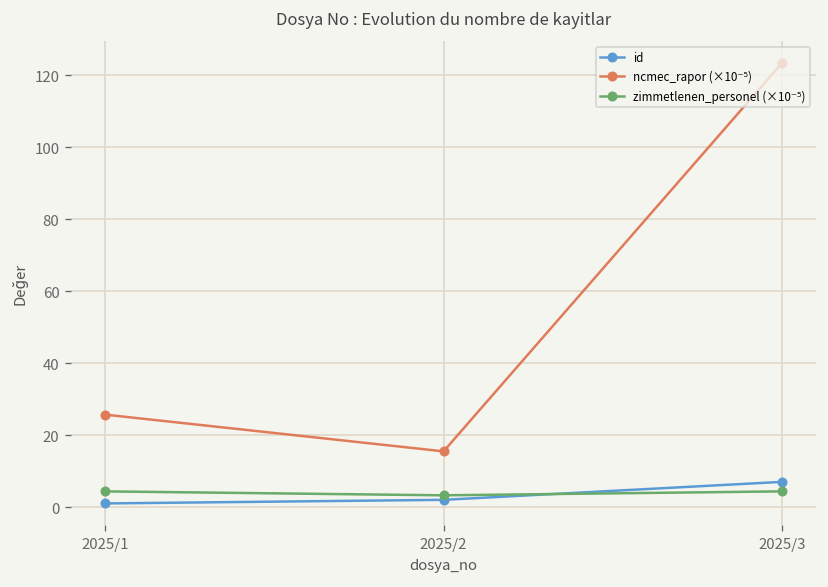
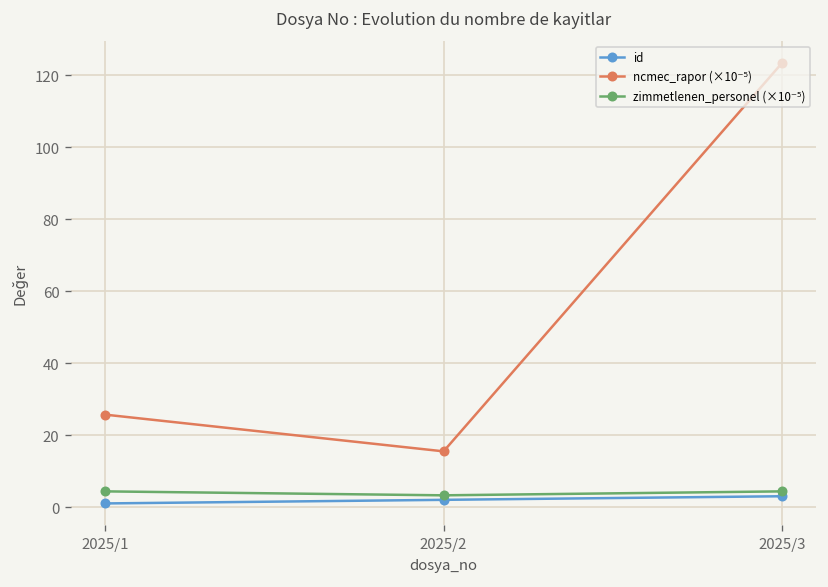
id, 2025/3: 7 -> 3
